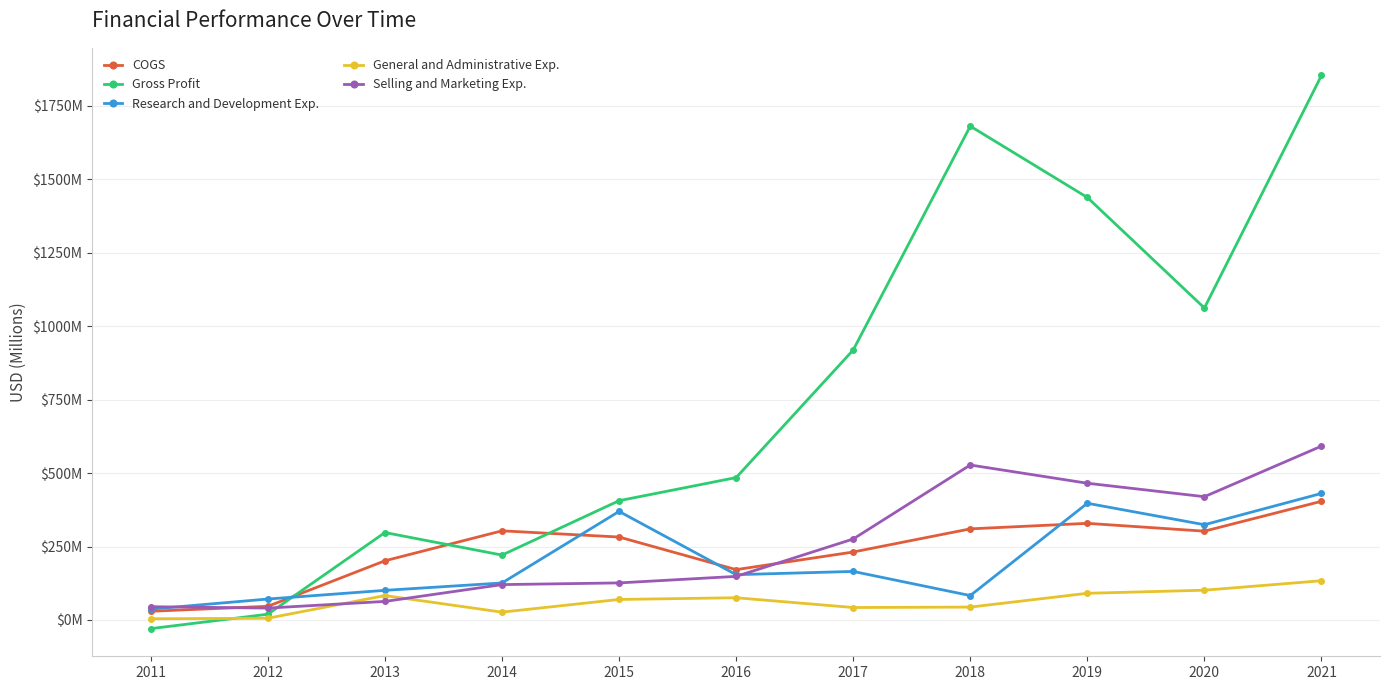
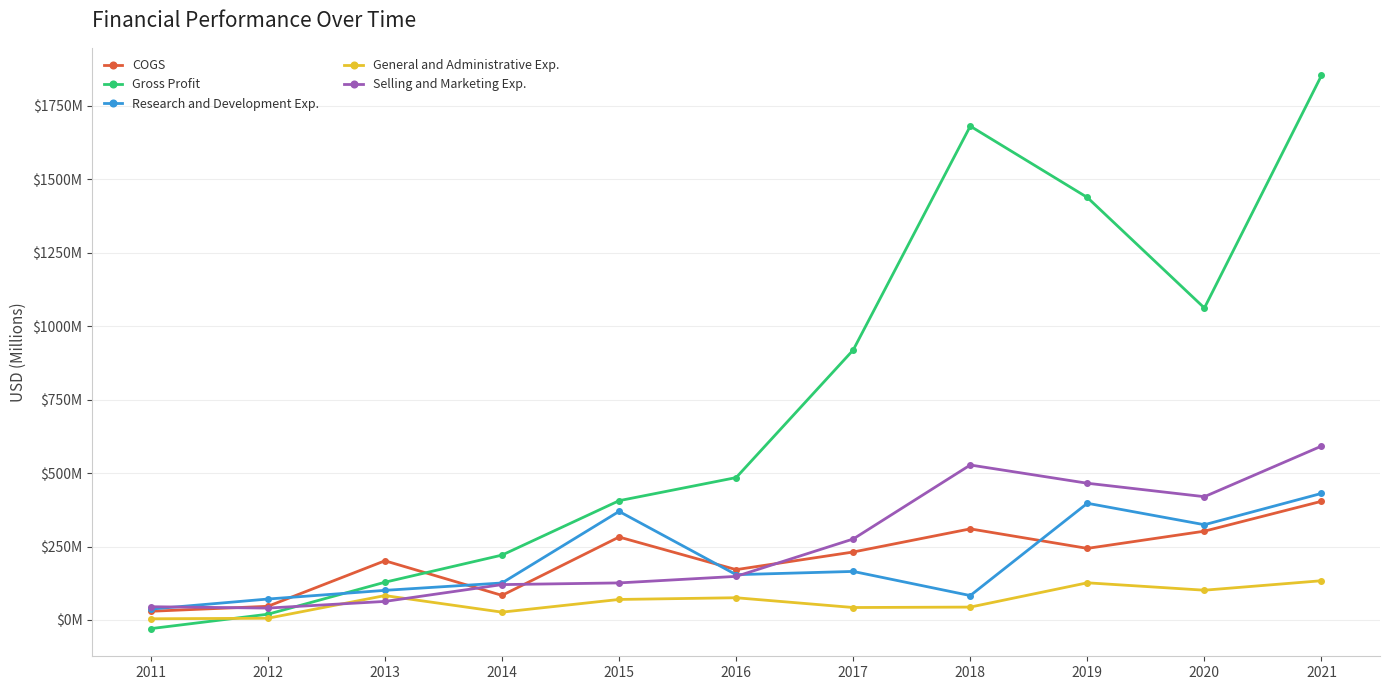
Gross Profit, 2013: $300000000 -> $130000000
COGS, 2014: $300000000 -> $80000000
COGS, 2019: $330000000 -> $240000000
General and Administrative Exp., 2019: $90000000 -> $130000000
